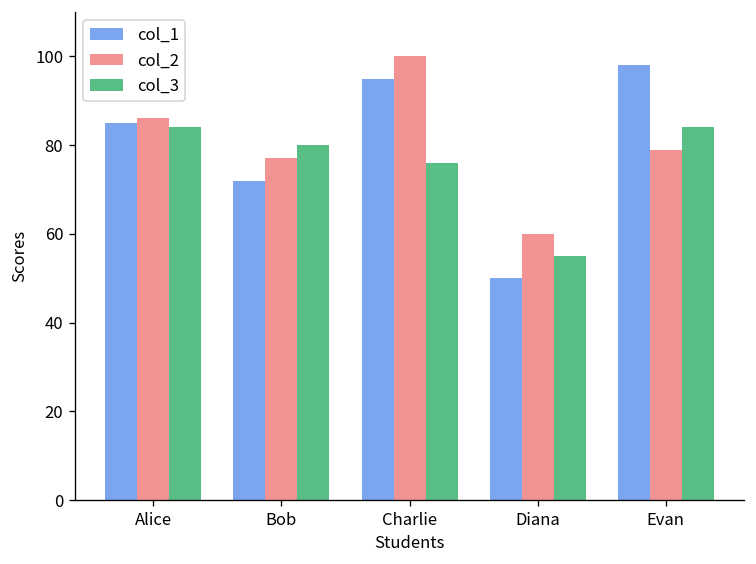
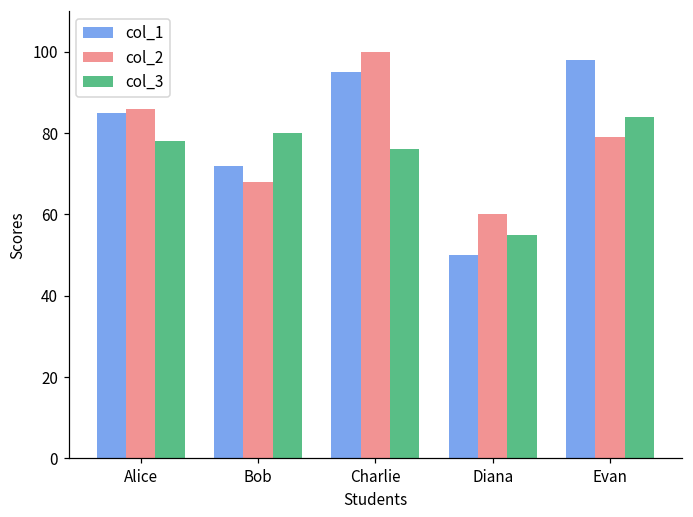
col_3, Alice: 84 -> 78
col_2, Bob: 77 -> 68
